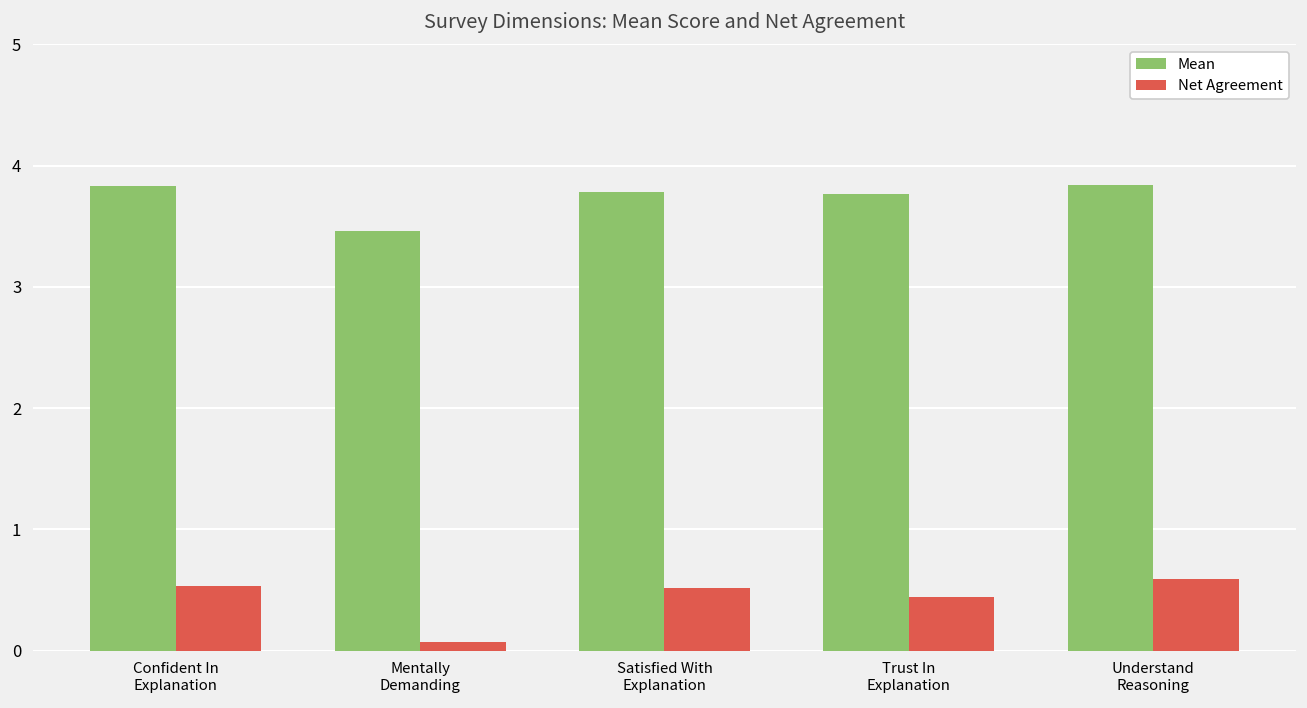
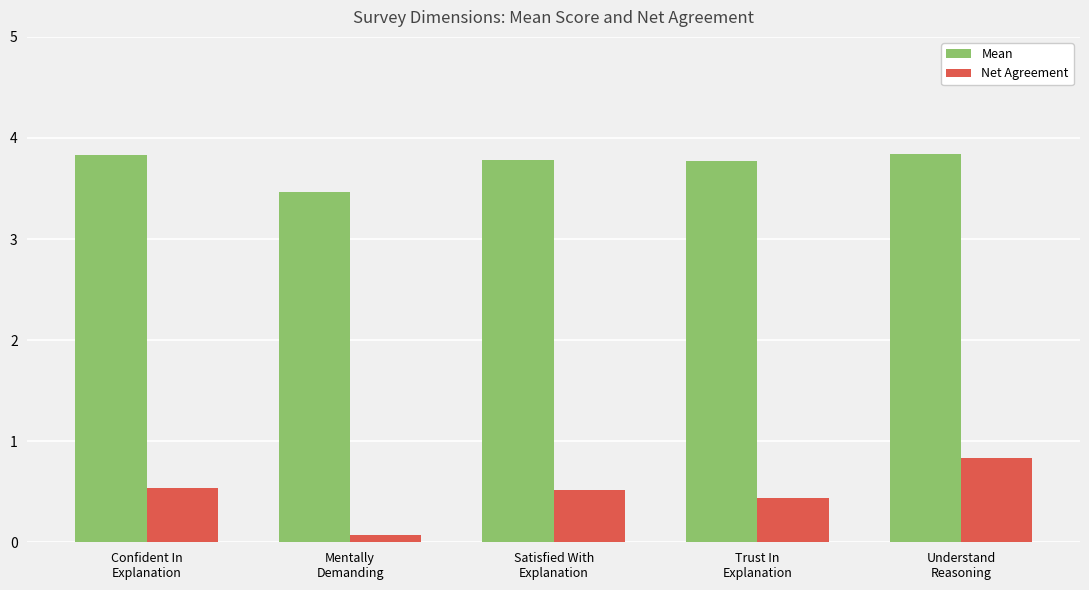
Net Agreement, Understand Reasoning: 0.59 -> 0.84
